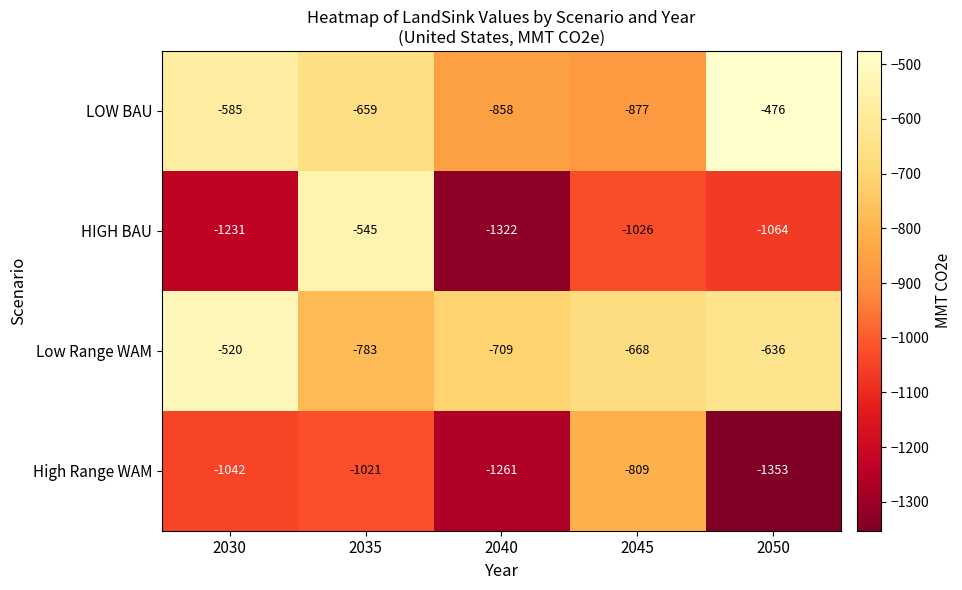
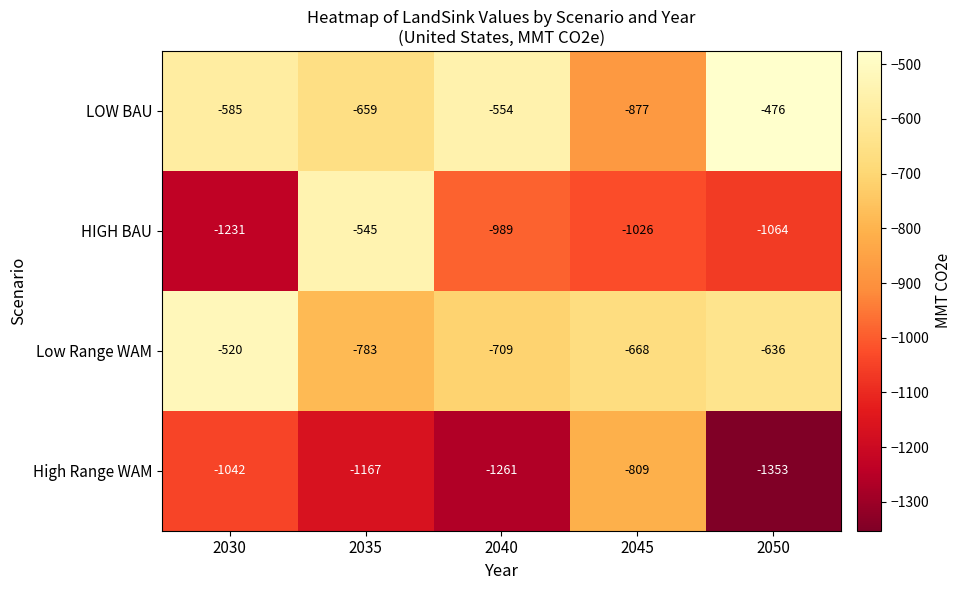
LOW BAU, 2040: -858 -> -554
HIGH BAU, 2040: -1322 -> -989
High Range WAM, 2035: -1021 -> -1167
